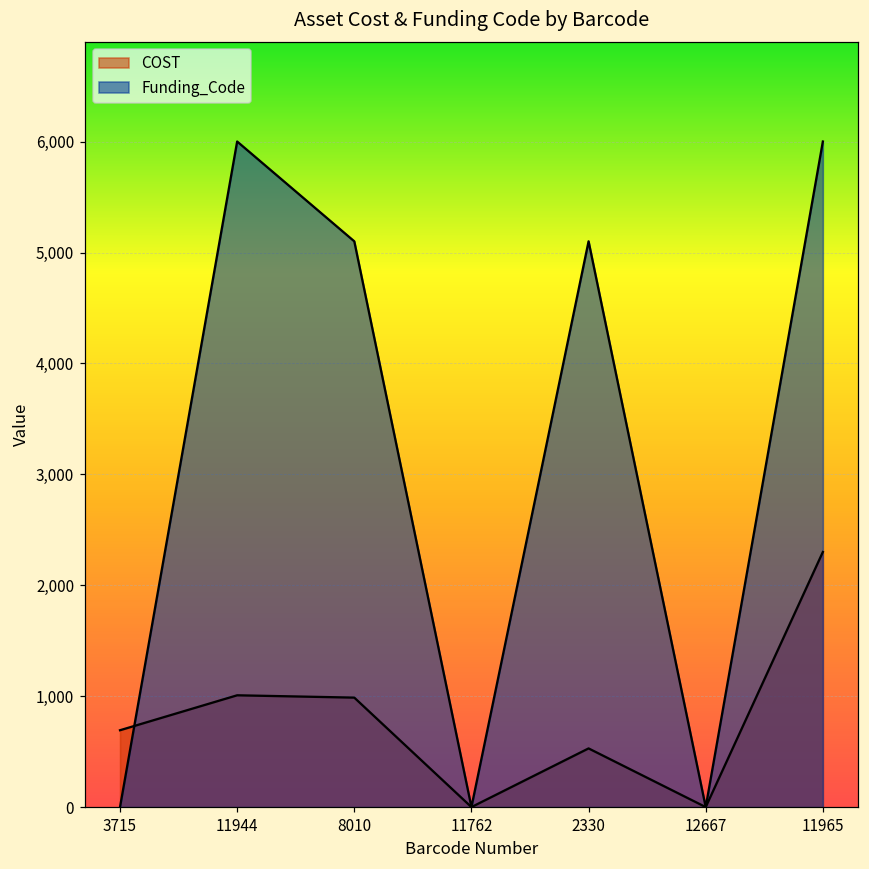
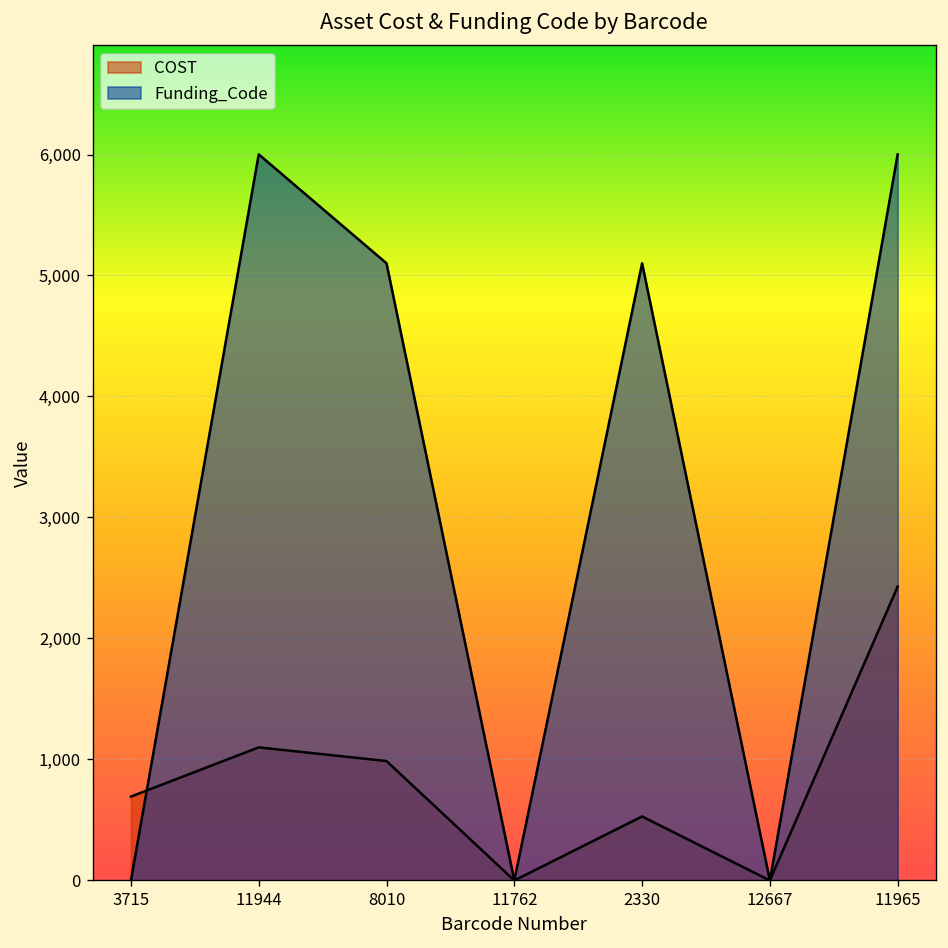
COST, 11944: 1,010 -> 1,100
COST, 11965: 2,300 -> 2,430
